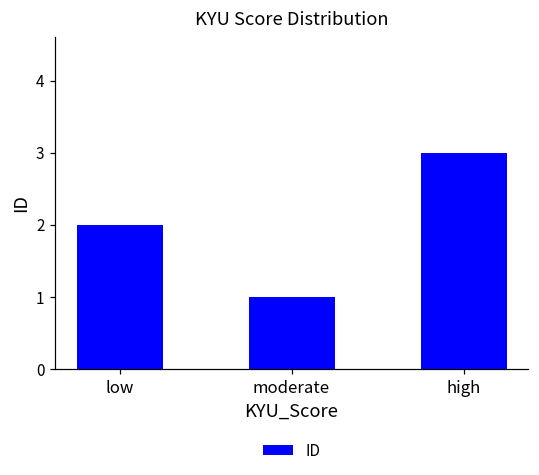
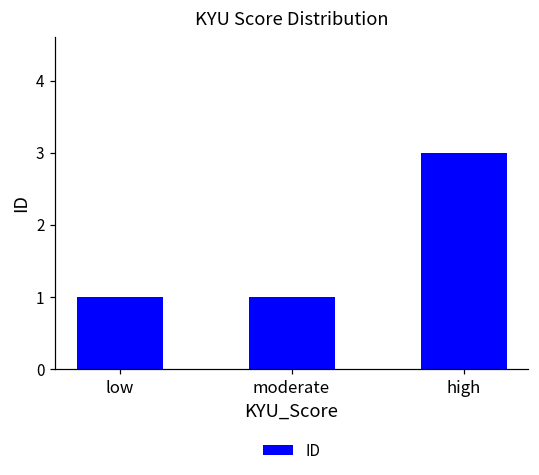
low: 2 -> 1
